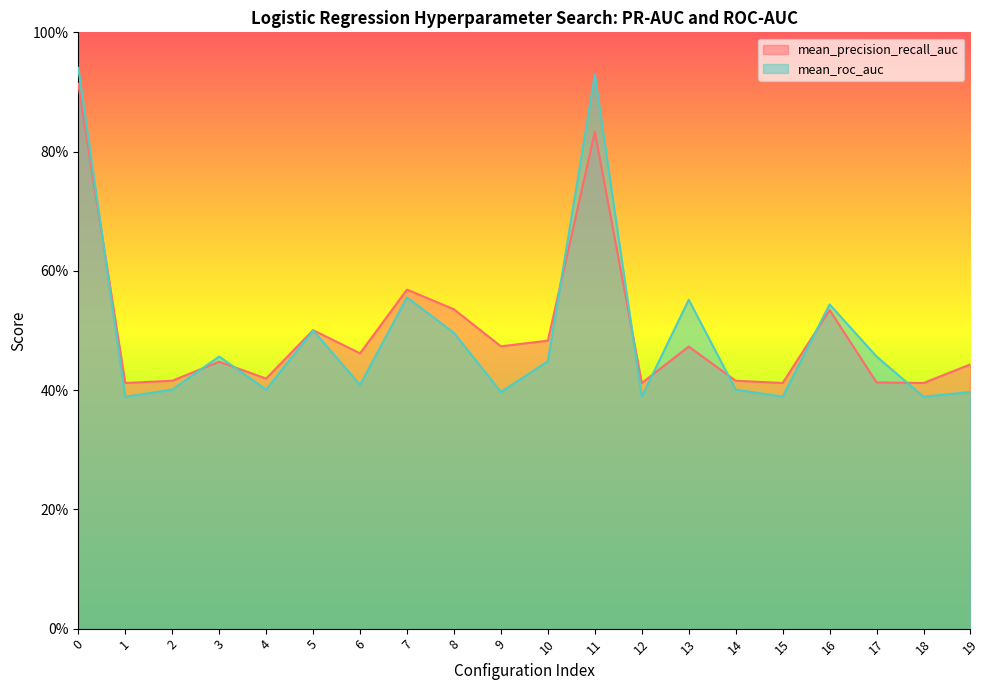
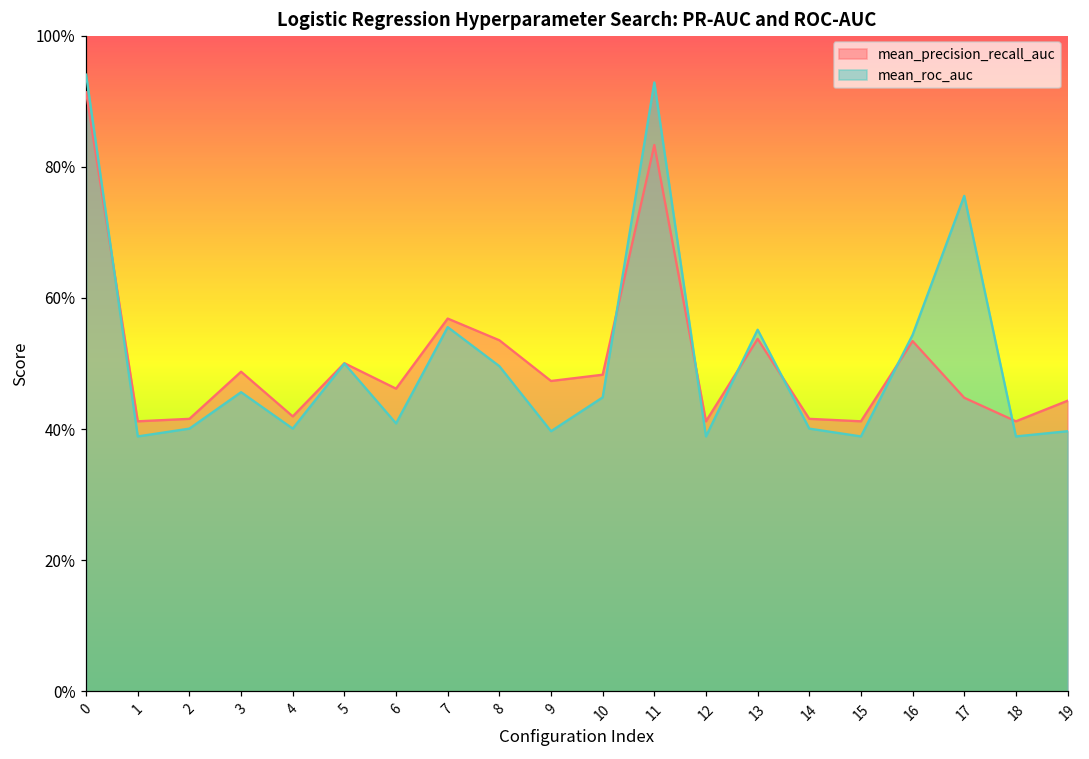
mean_precision_recall_auc, 3: 45% -> 49%
mean_precision_recall_auc, 13: 47% -> 54%
mean_precision_recall_auc, 17: 41% -> 45%
mean_roc_auc, 17: 46% -> 76%
